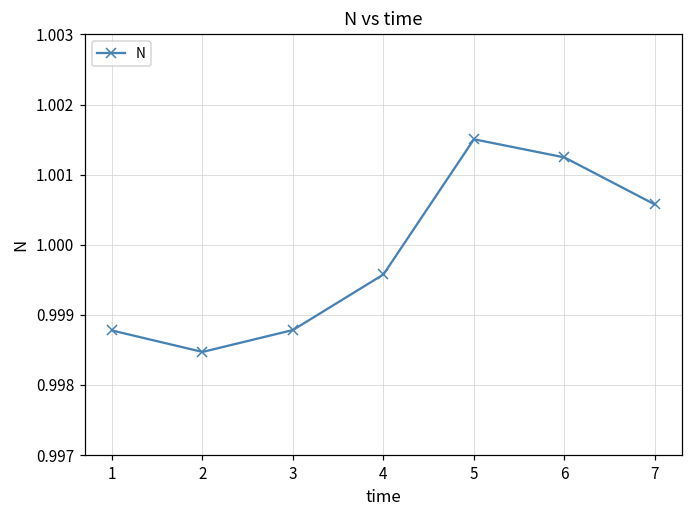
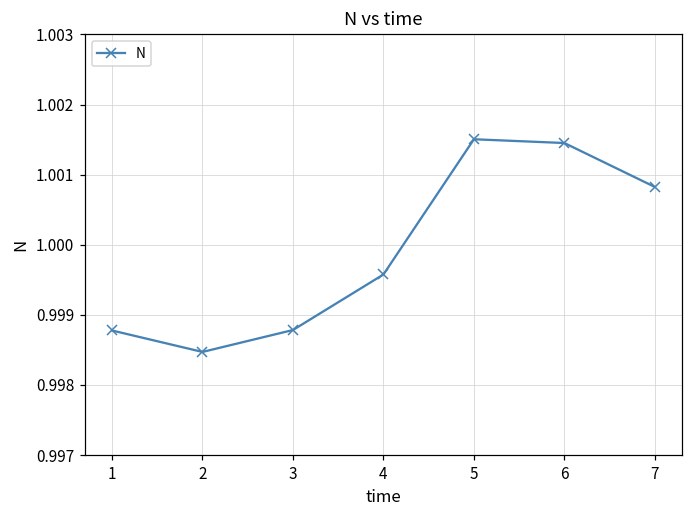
6: 1.0012 -> 1.0015
7: 1.0006 -> 1.0008
